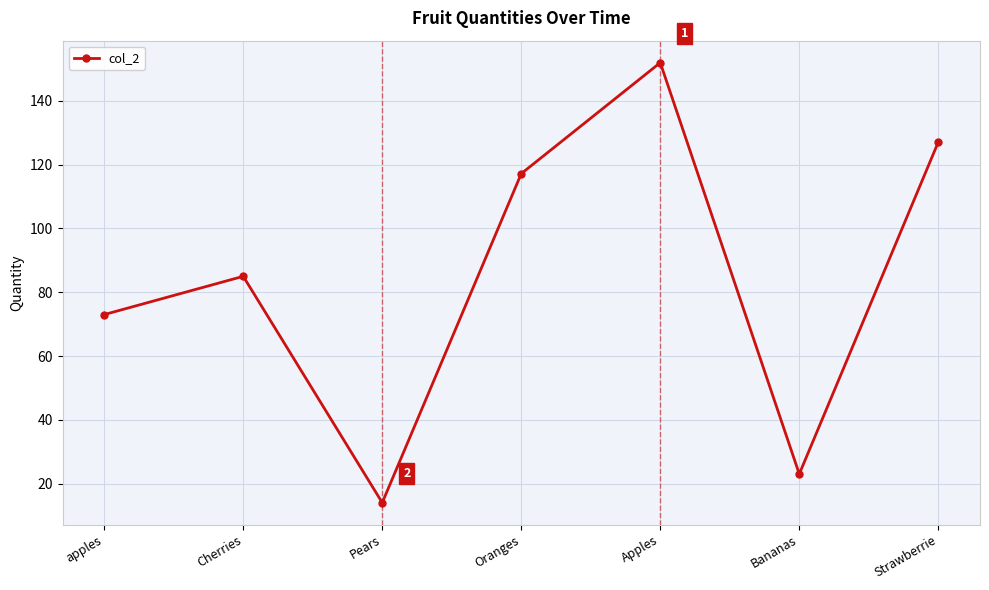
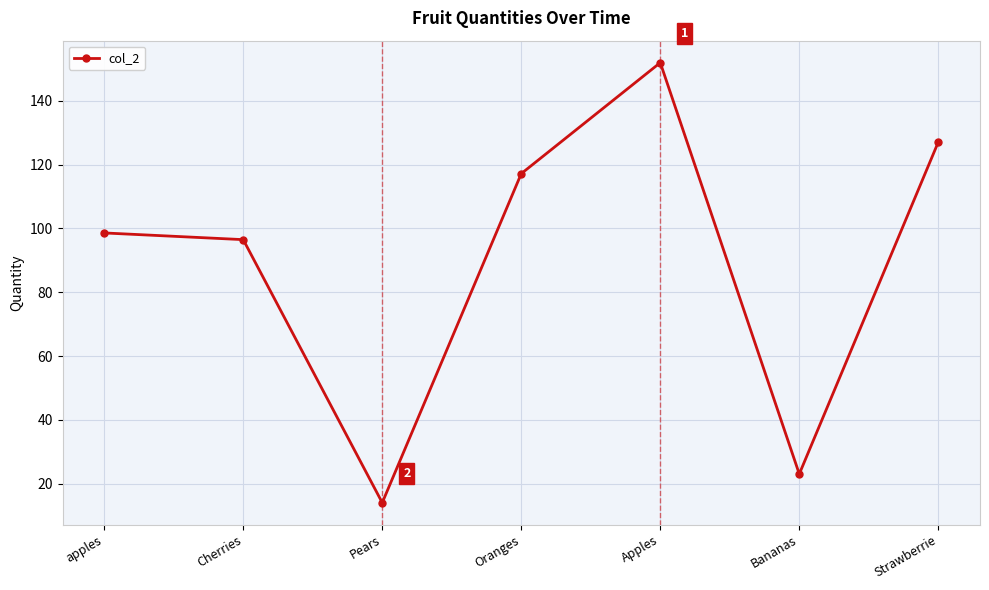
apples: 73 -> 99
Cherries: 85 -> 97
